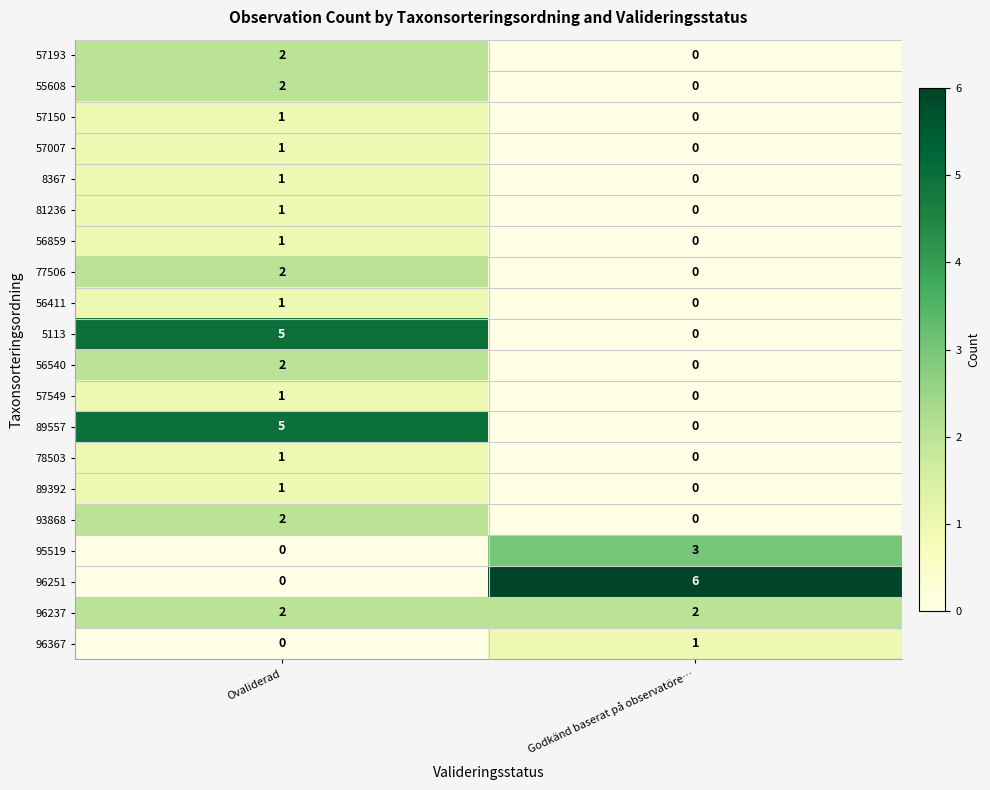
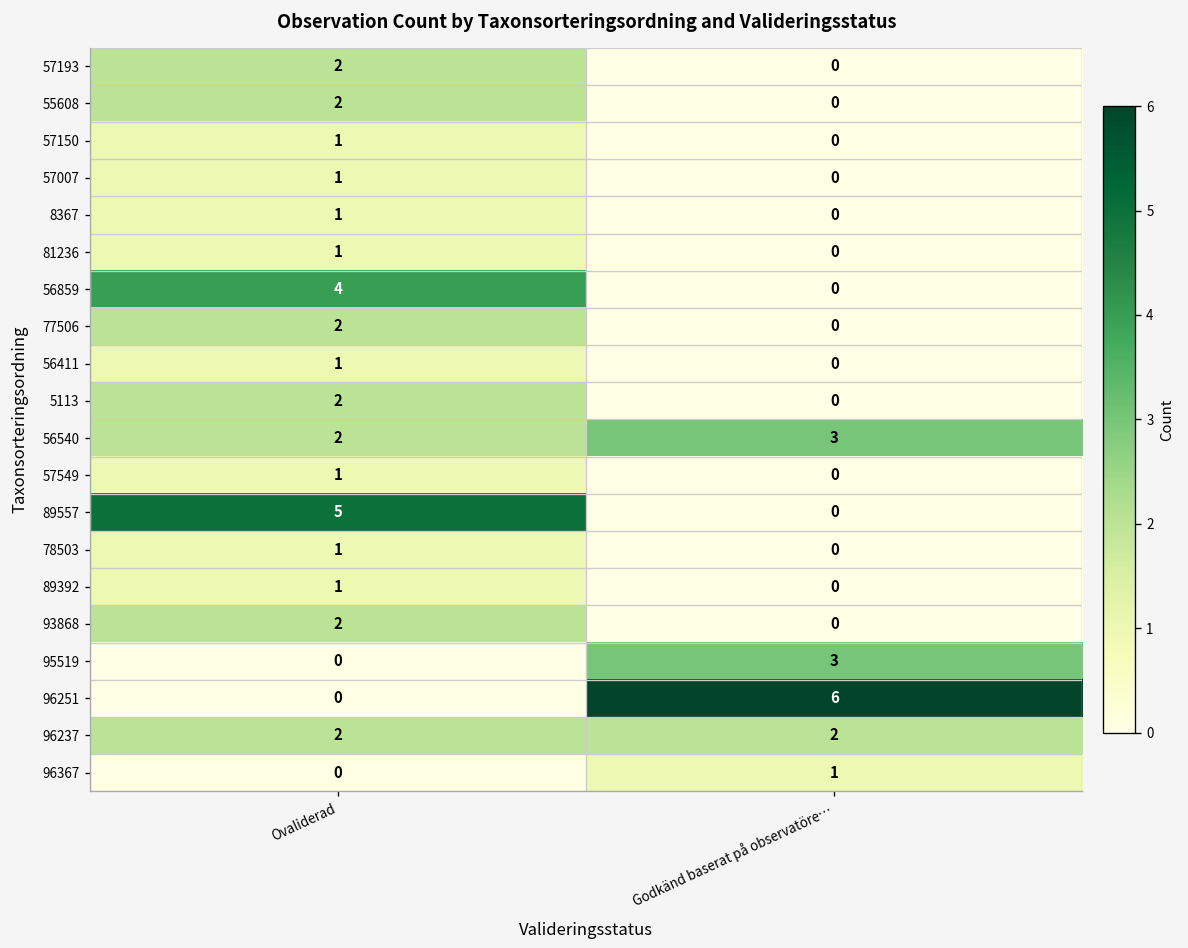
56859, Ovaliderad: 1 -> 4
5113, Ovaliderad: 5 -> 2
56540, Godkänd baserat på observatöre…: 0 -> 3
